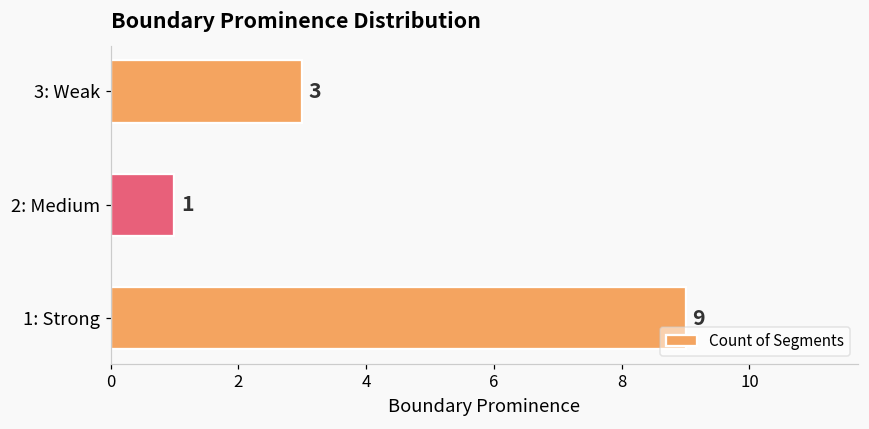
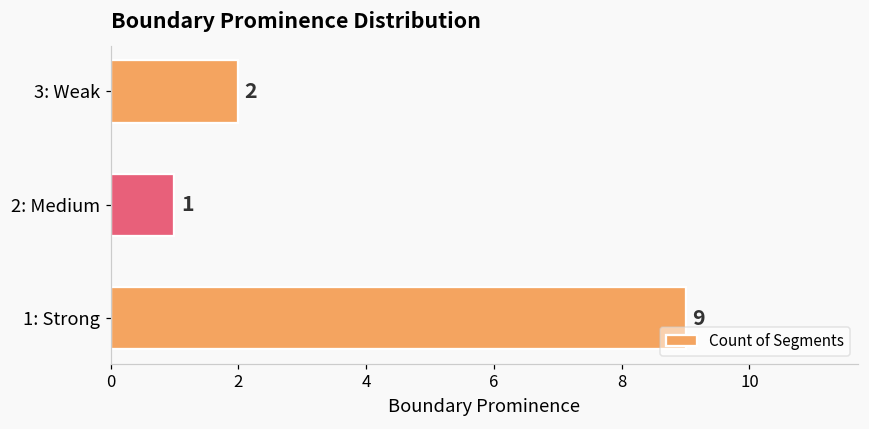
3: Weak: 3 -> 2
